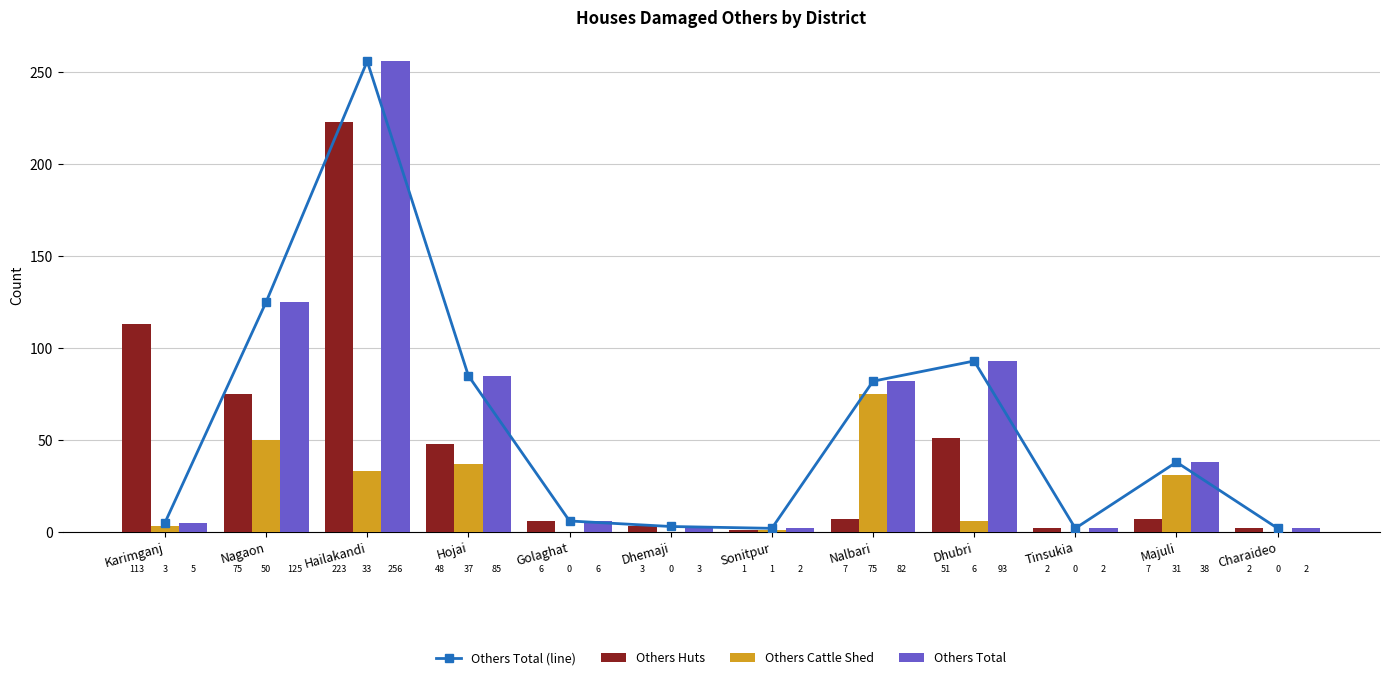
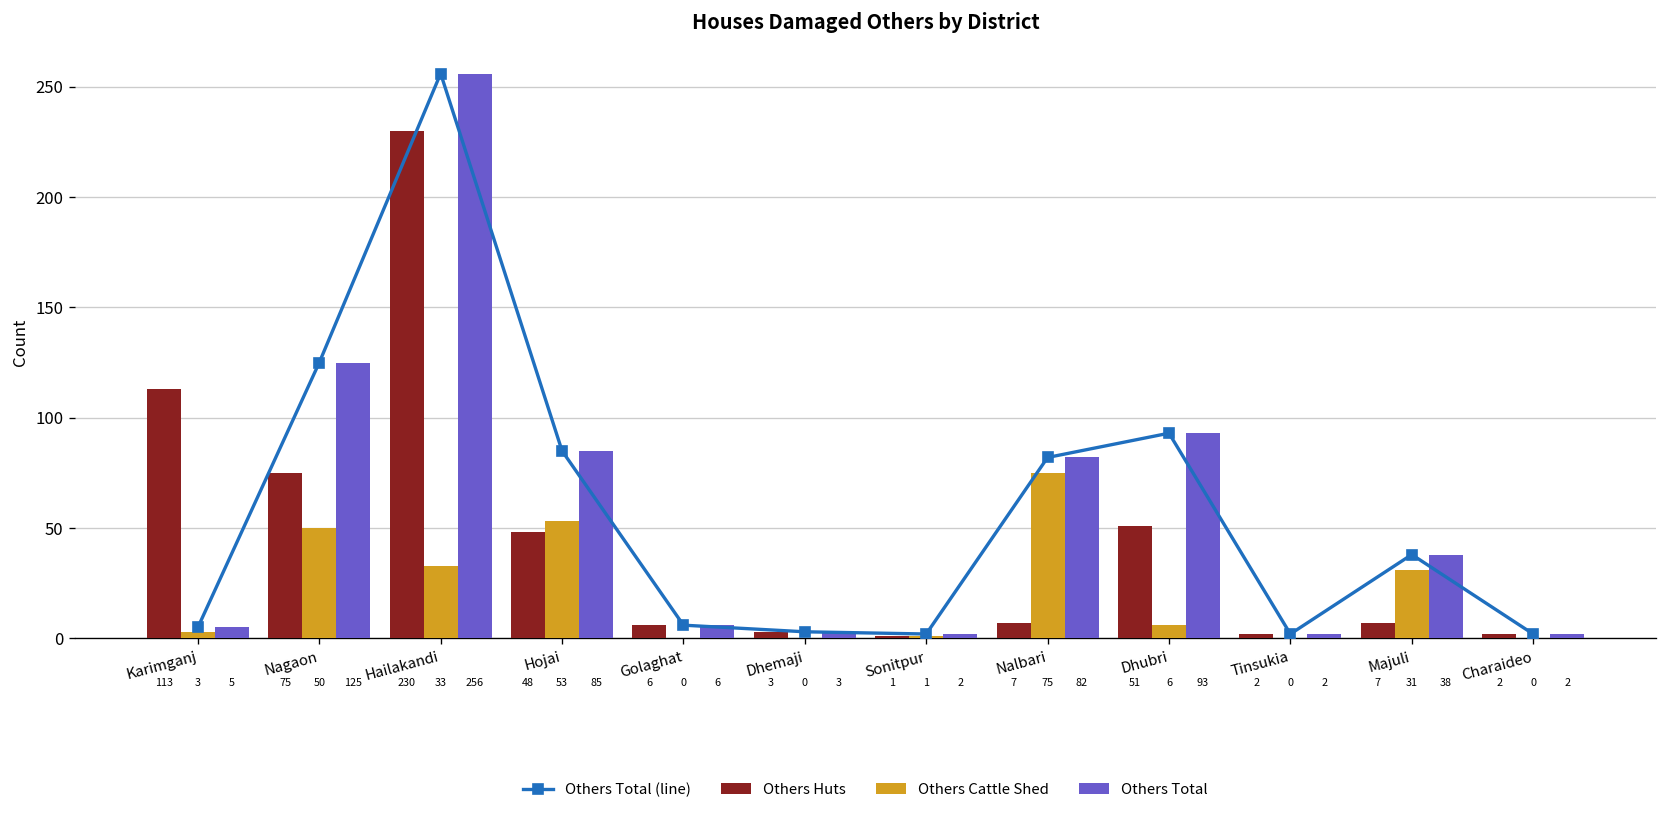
Others Huts, Hailakandi: 223 -> 230
Others Cattle Shed, Hojai: 37 -> 53
